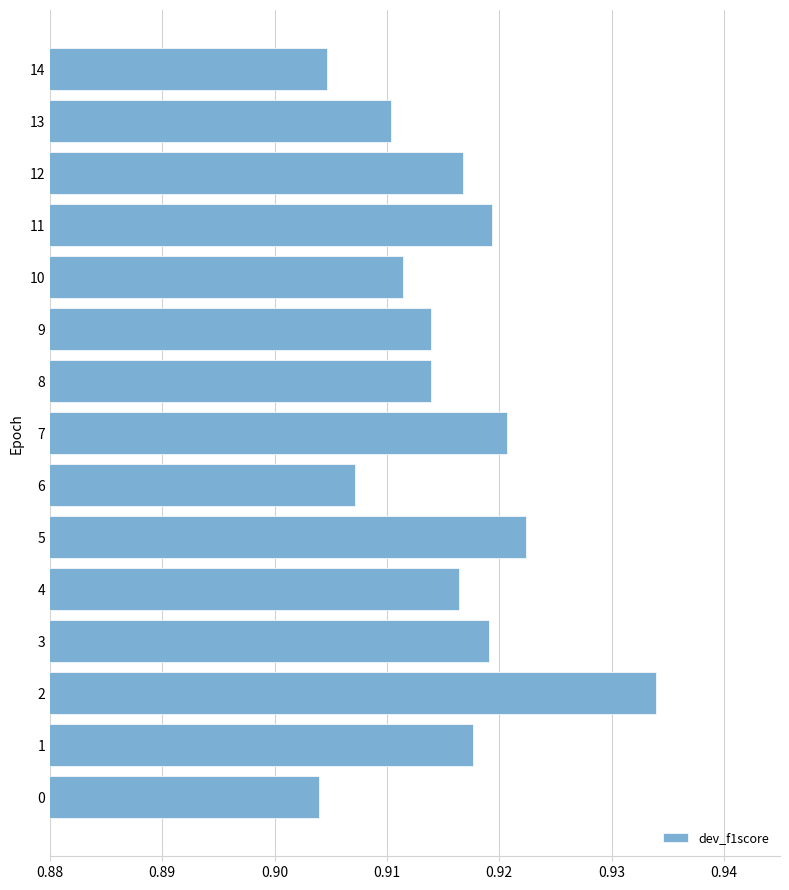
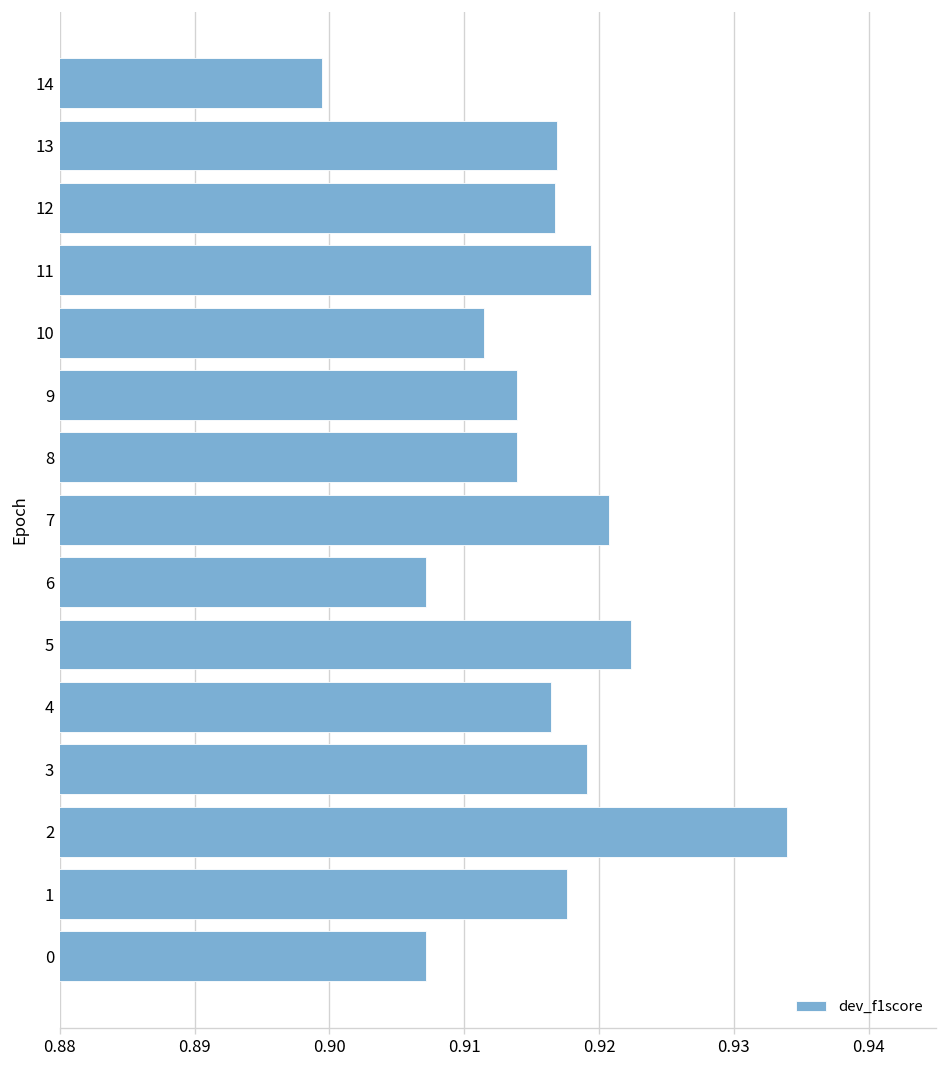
14: 0.9047 -> 0.8995
13: 0.9104 -> 0.9169
0: 0.9040 -> 0.9072
